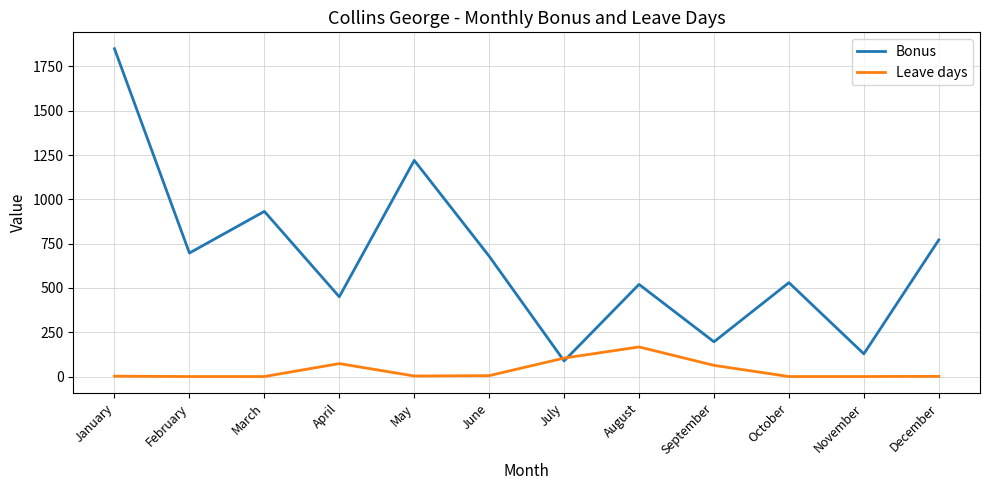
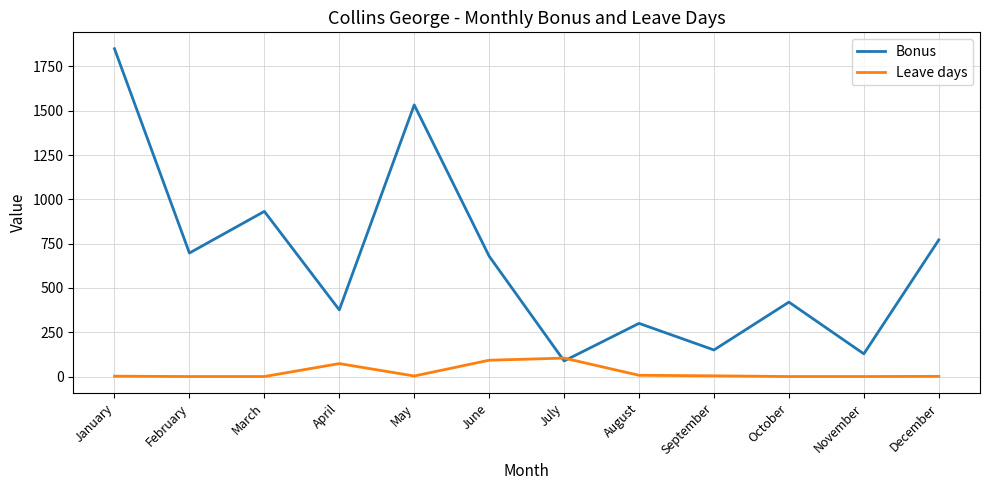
Bonus, April: 450 -> 380
Bonus, May: 1220 -> 1530
Leave days, June: 10 -> 90
Bonus, August: 520 -> 300
Leave days, August: 170 -> 10
Bonus, September: 200 -> 150
Leave days, September: 60 -> 0
Bonus, October: 530 -> 420
